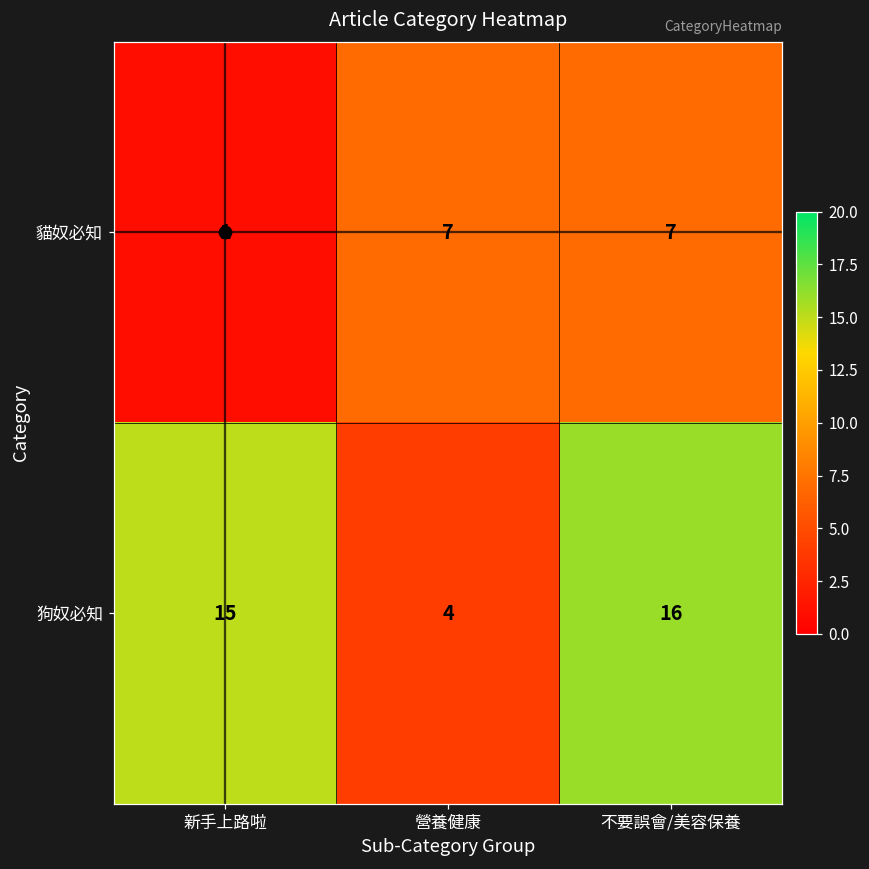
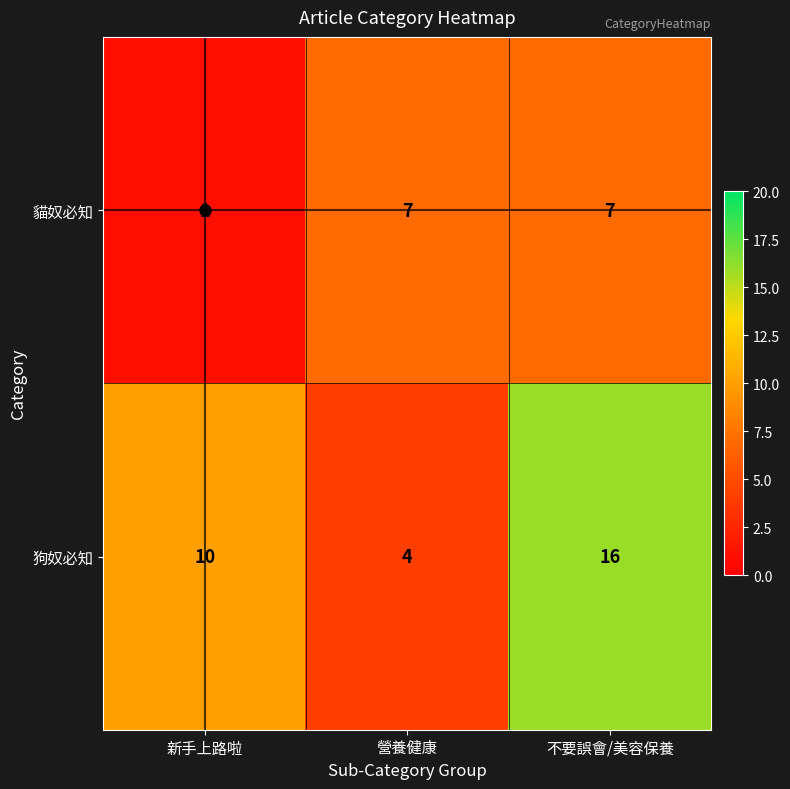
狗奴必知, 新手上路啦: 15 -> 10
